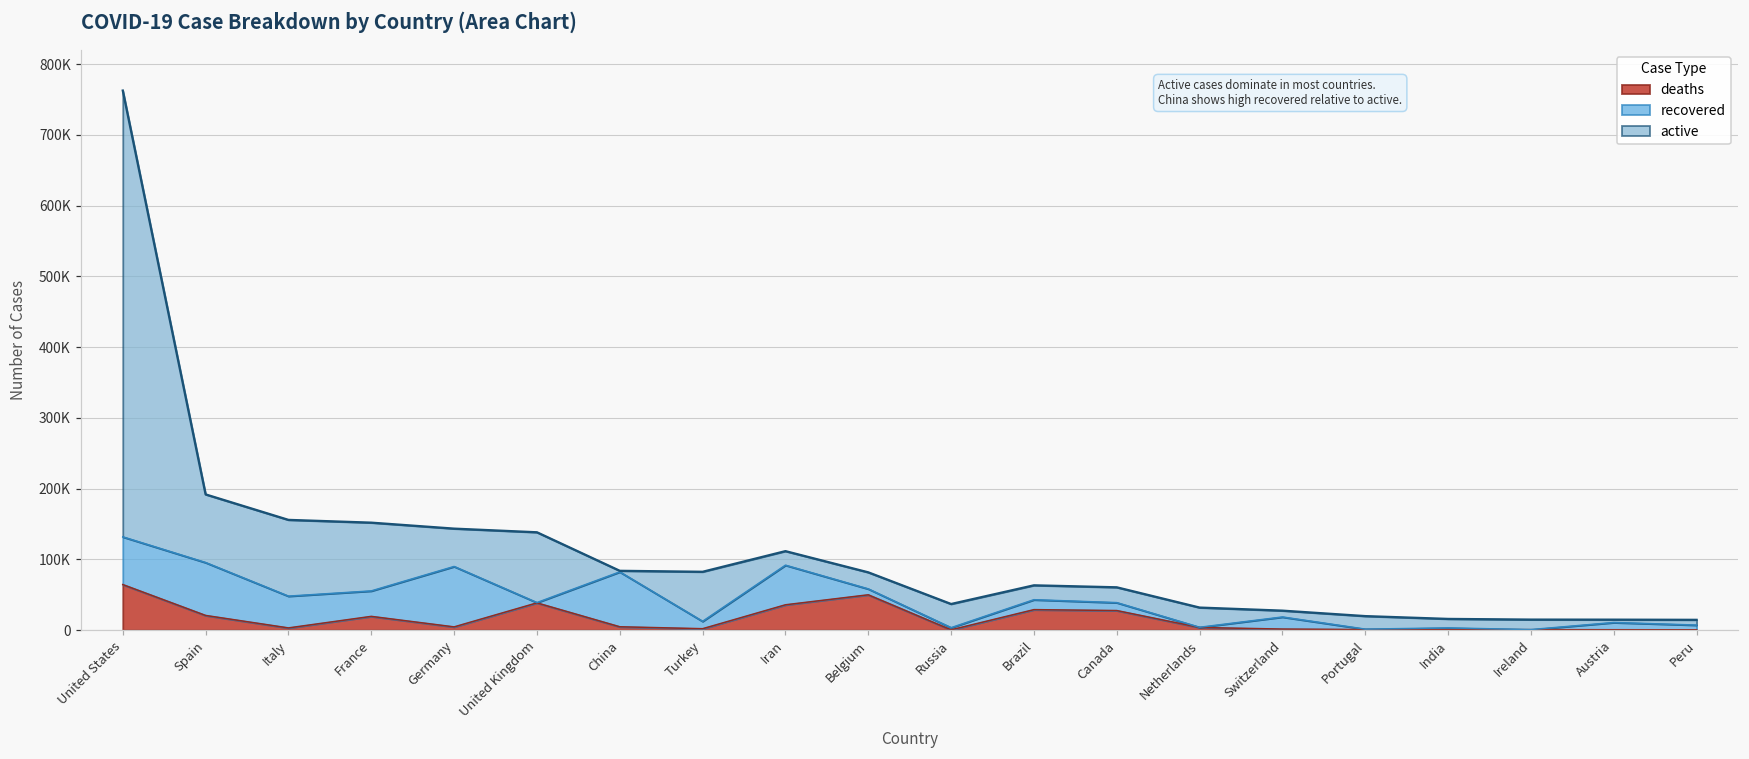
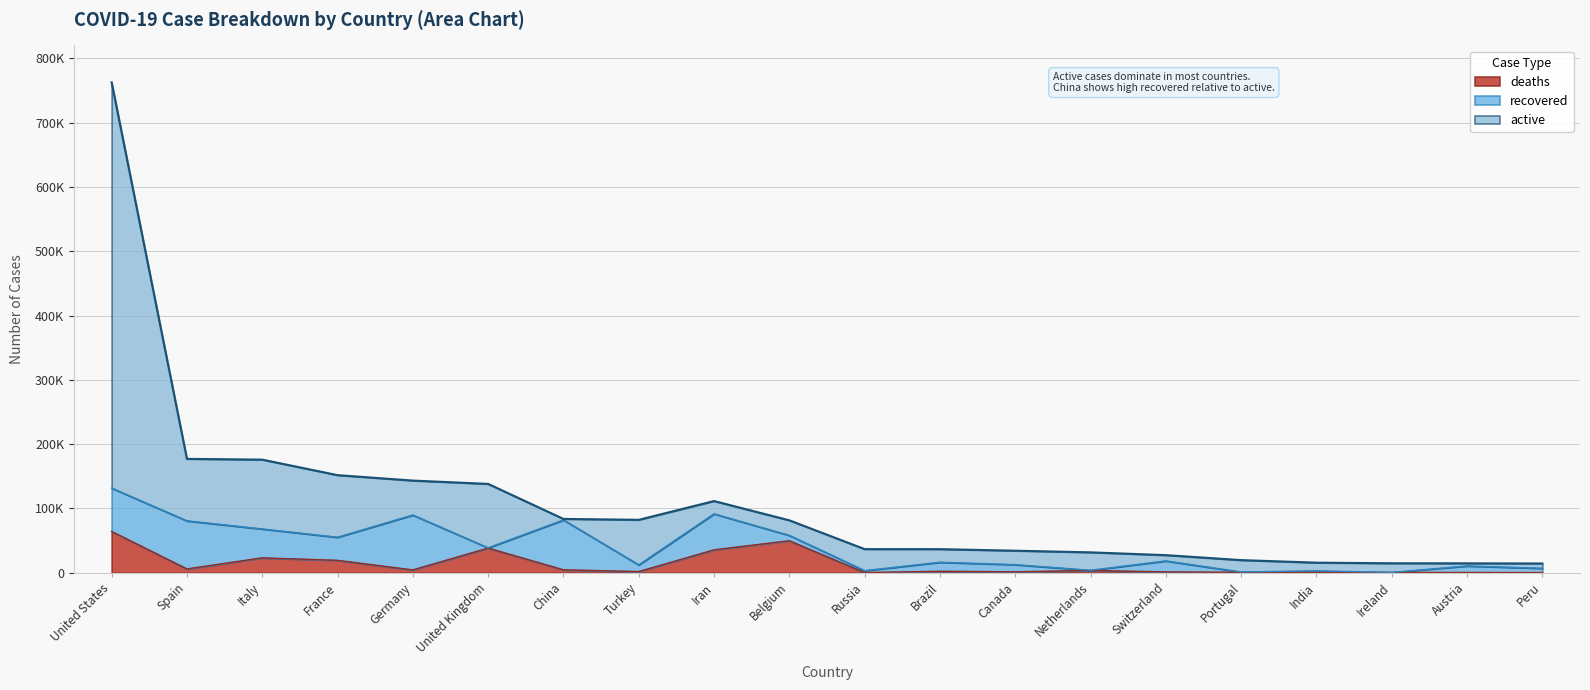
deaths, Spain: 20000 -> 10000
deaths, Italy: 0 -> 20000
deaths, Brazil: 30000 -> 0
deaths, Canada: 30000 -> 0
